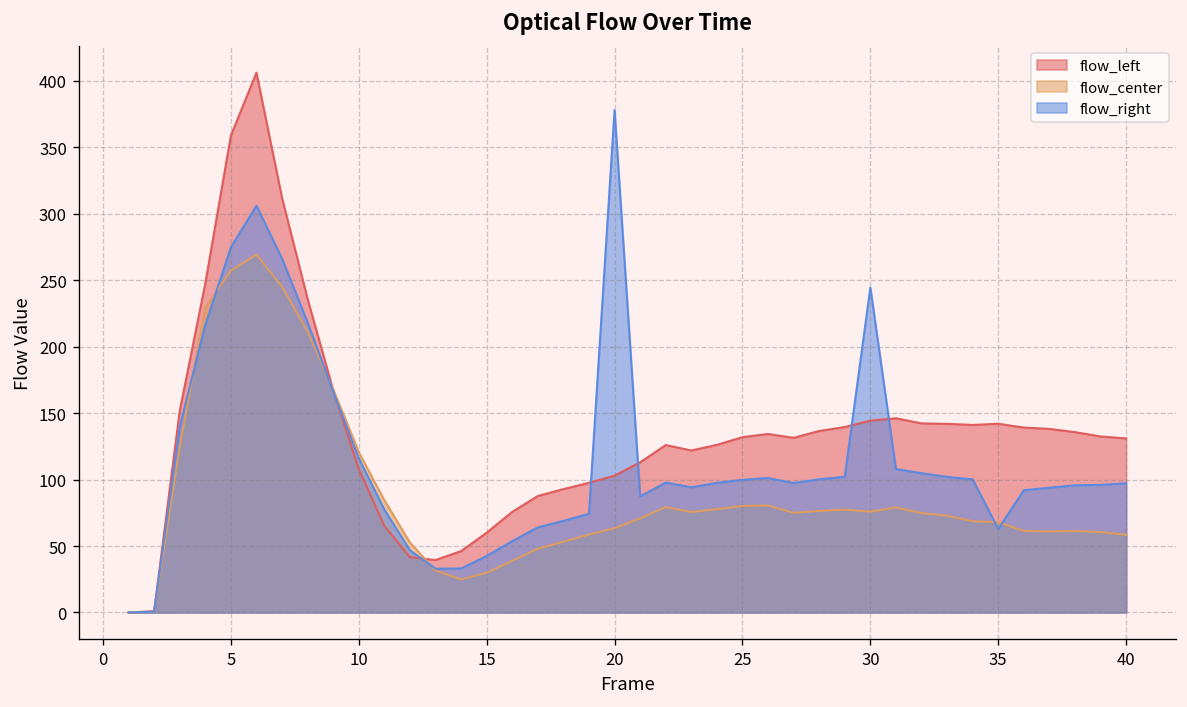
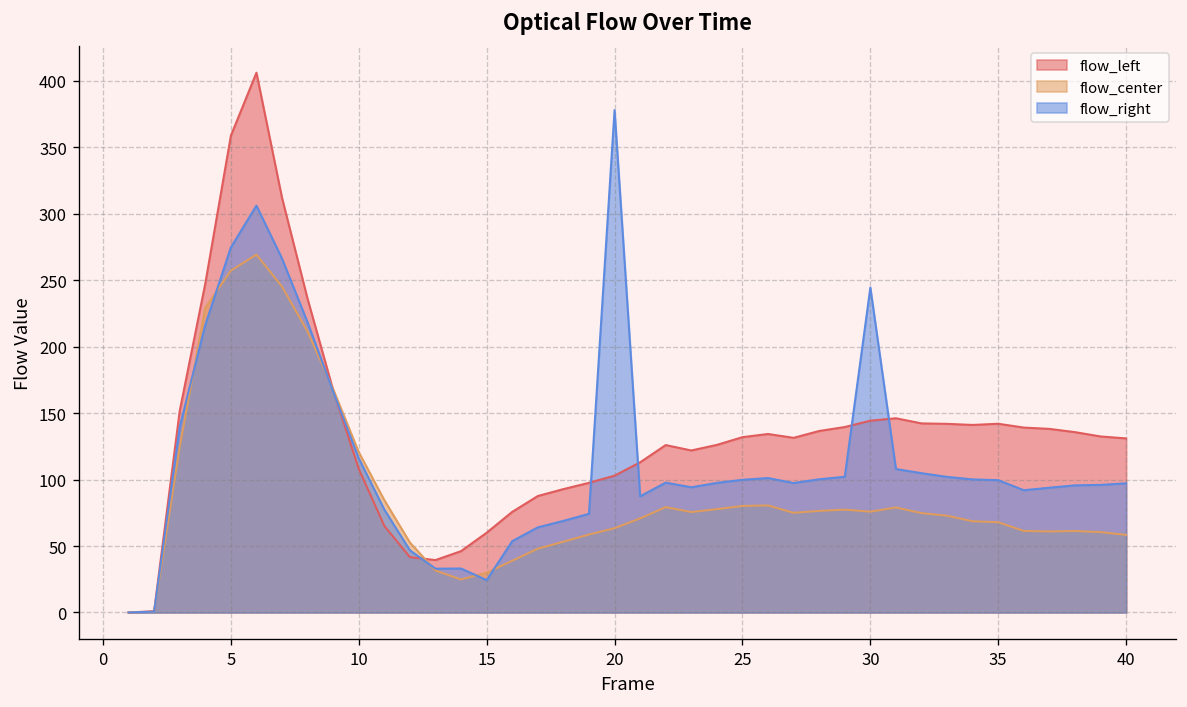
flow_right, 15: 43 -> 24
flow_right, 35: 63 -> 100
